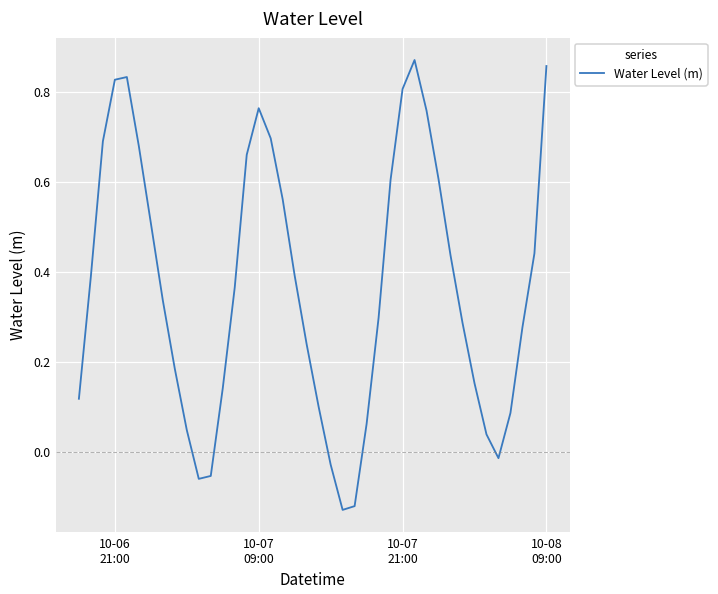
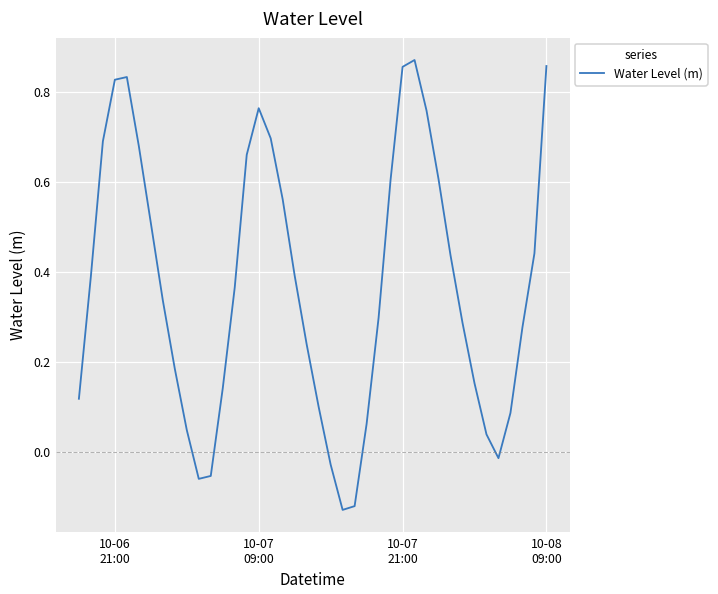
10-07 21:00: 0.81 -> 0.86
